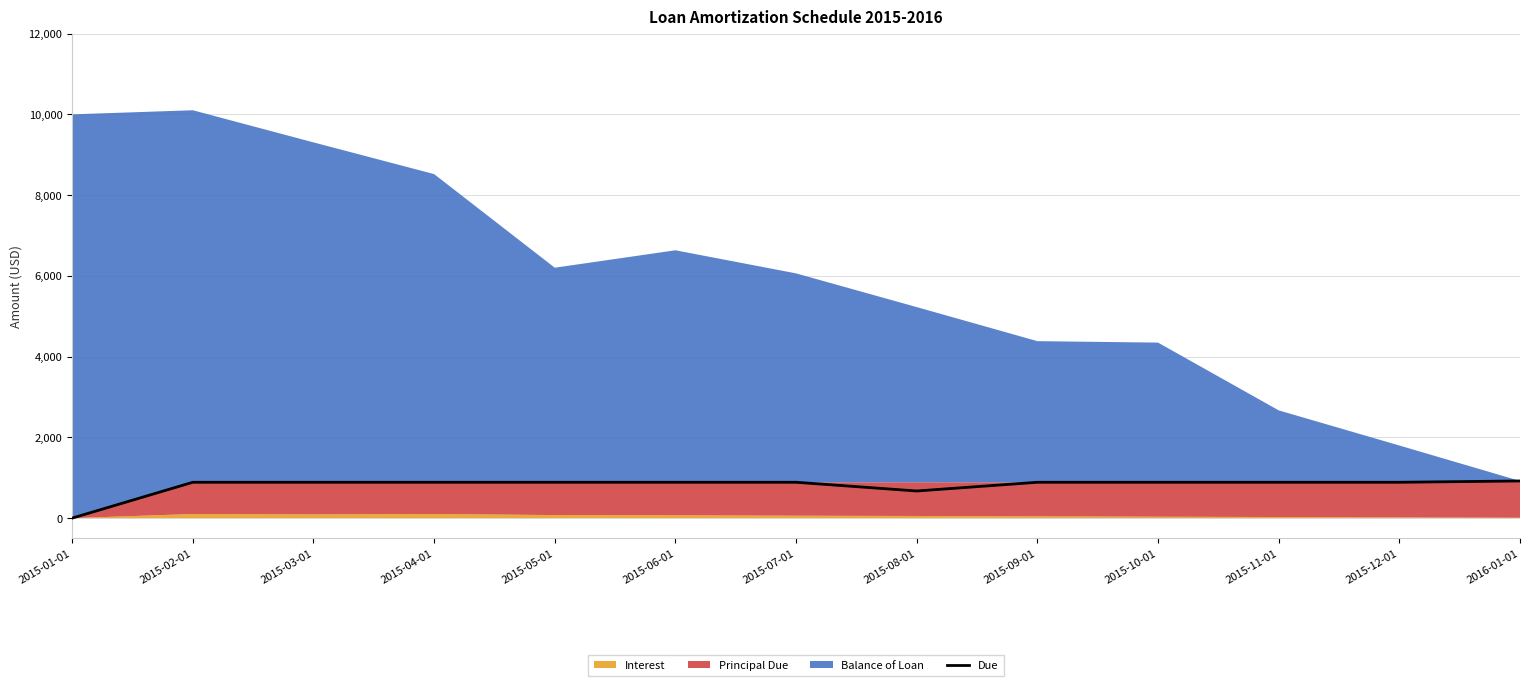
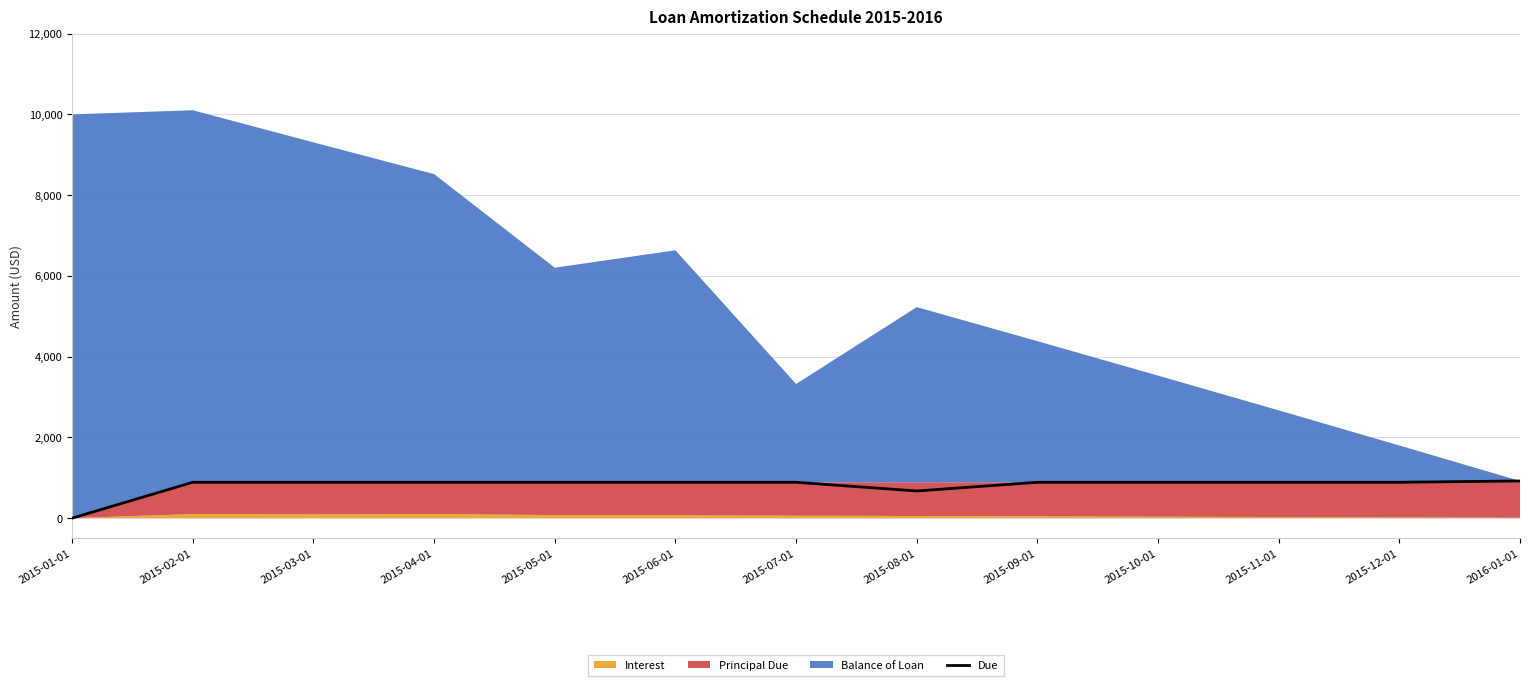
Balance of Loan, 2015-07-01: 5,200 -> 2,400
Balance of Loan, 2015-10-01: 3,500 -> 2,600
